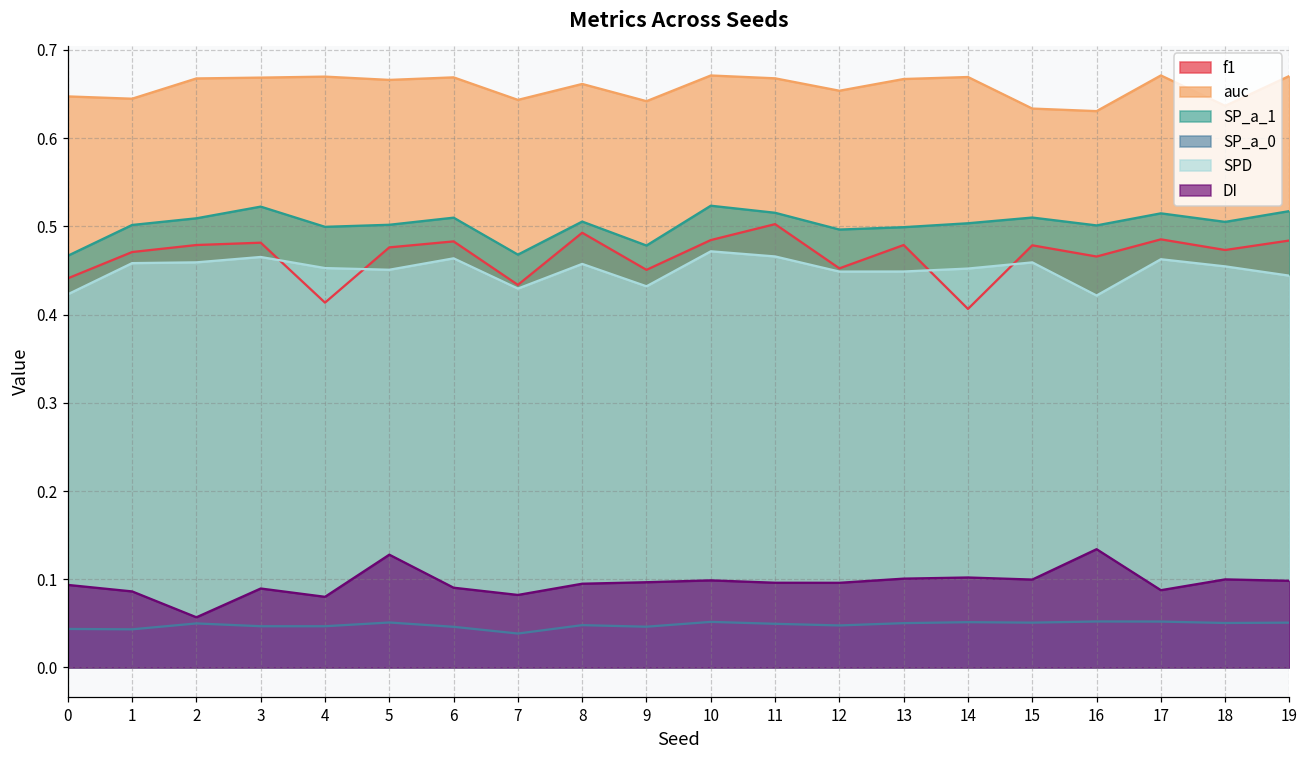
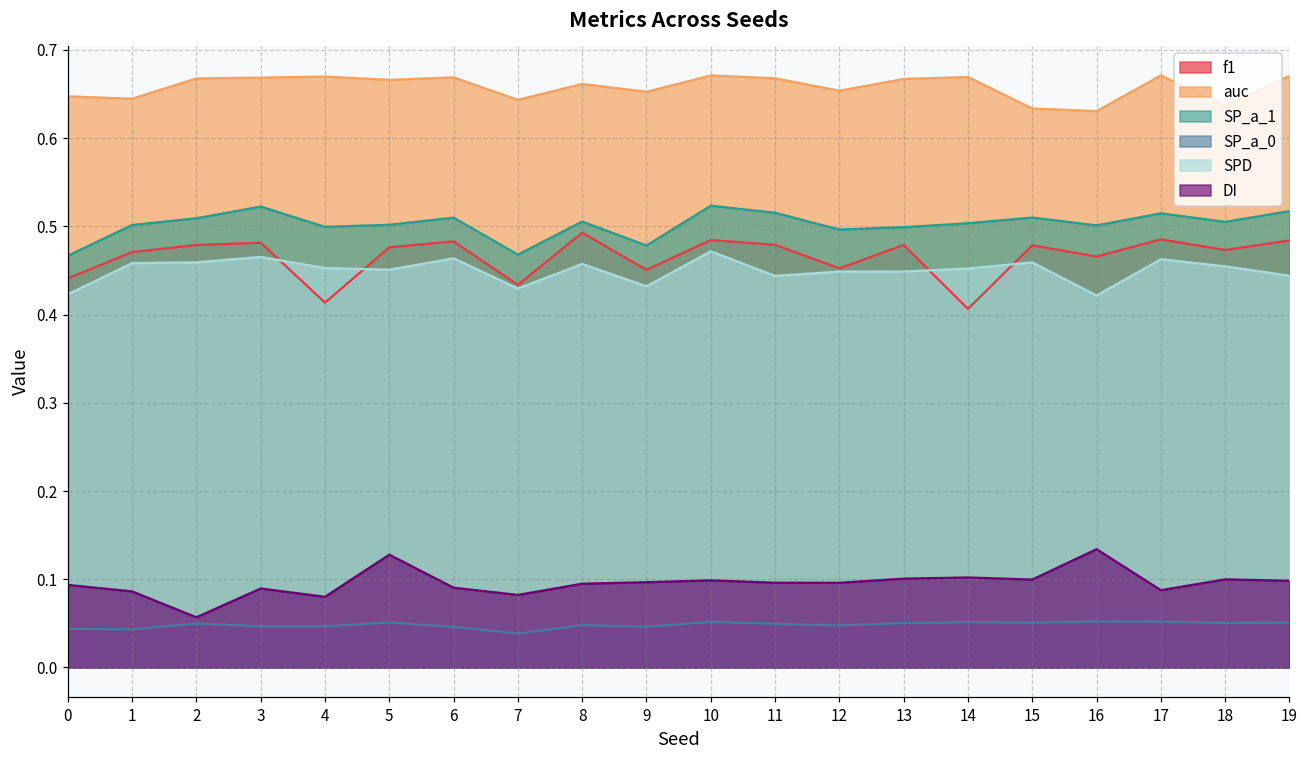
auc, 9: 0.64 -> 0.65
f1, 11: 0.50 -> 0.48
SPD, 11: 0.47 -> 0.44
